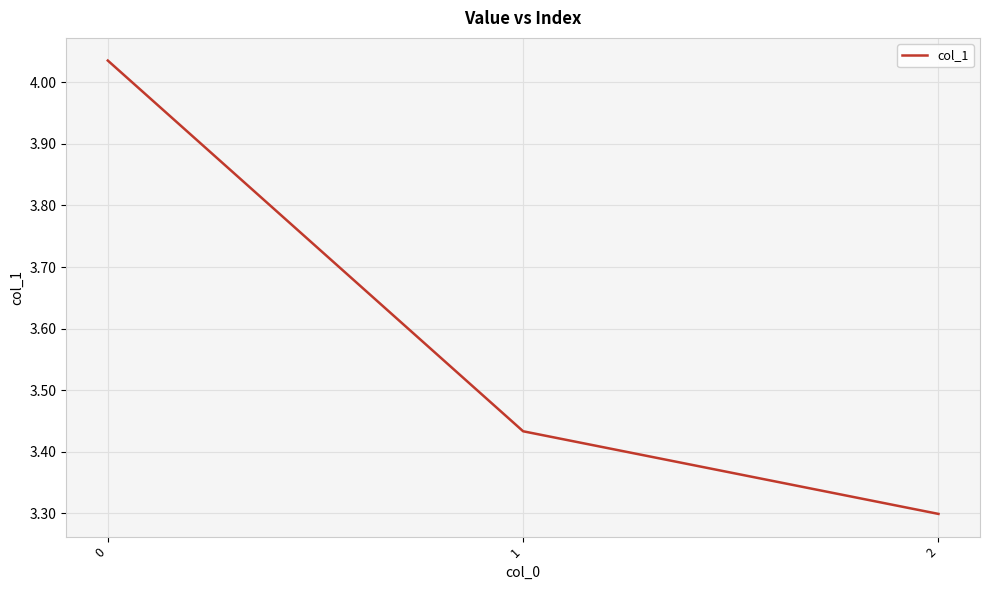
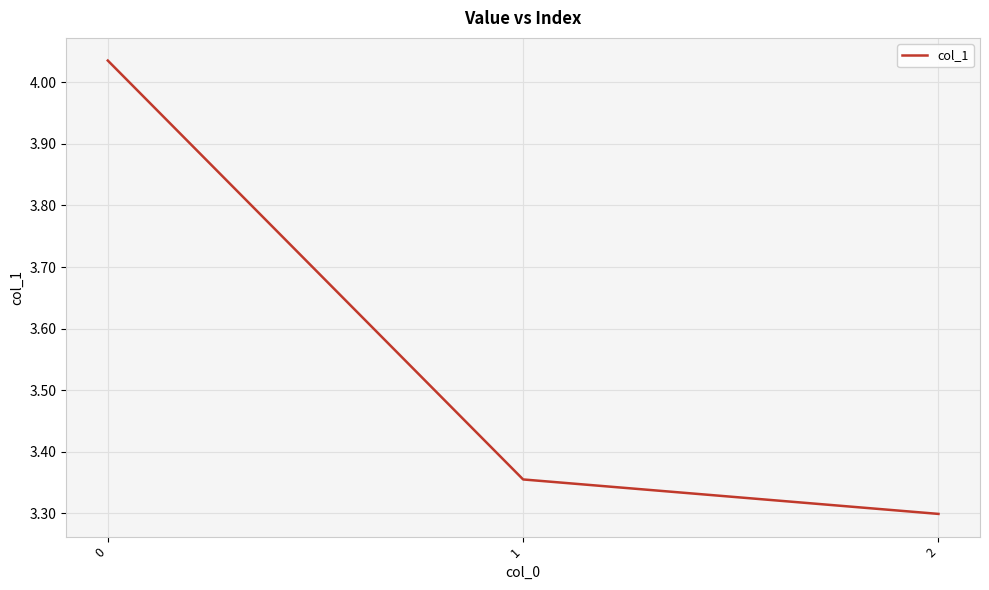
1: 3.43 -> 3.35
